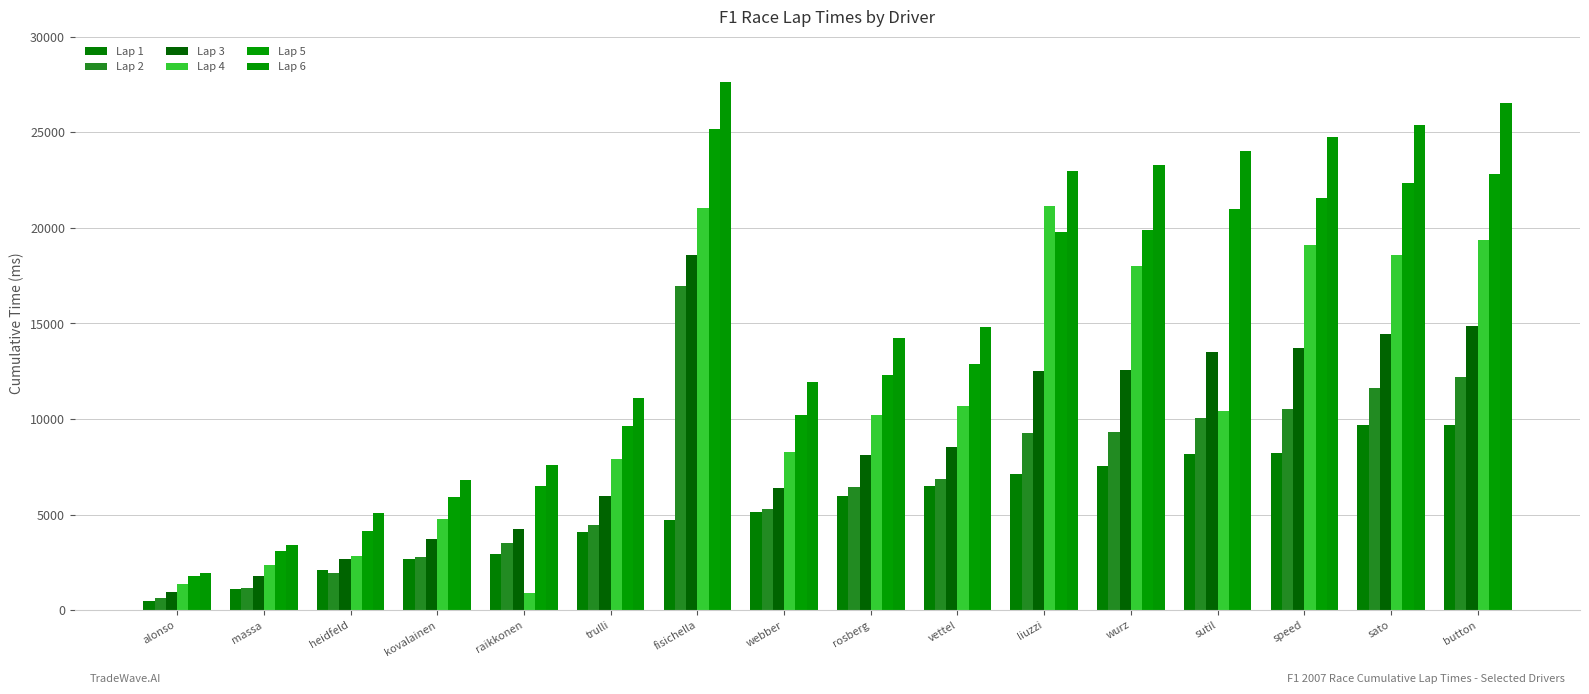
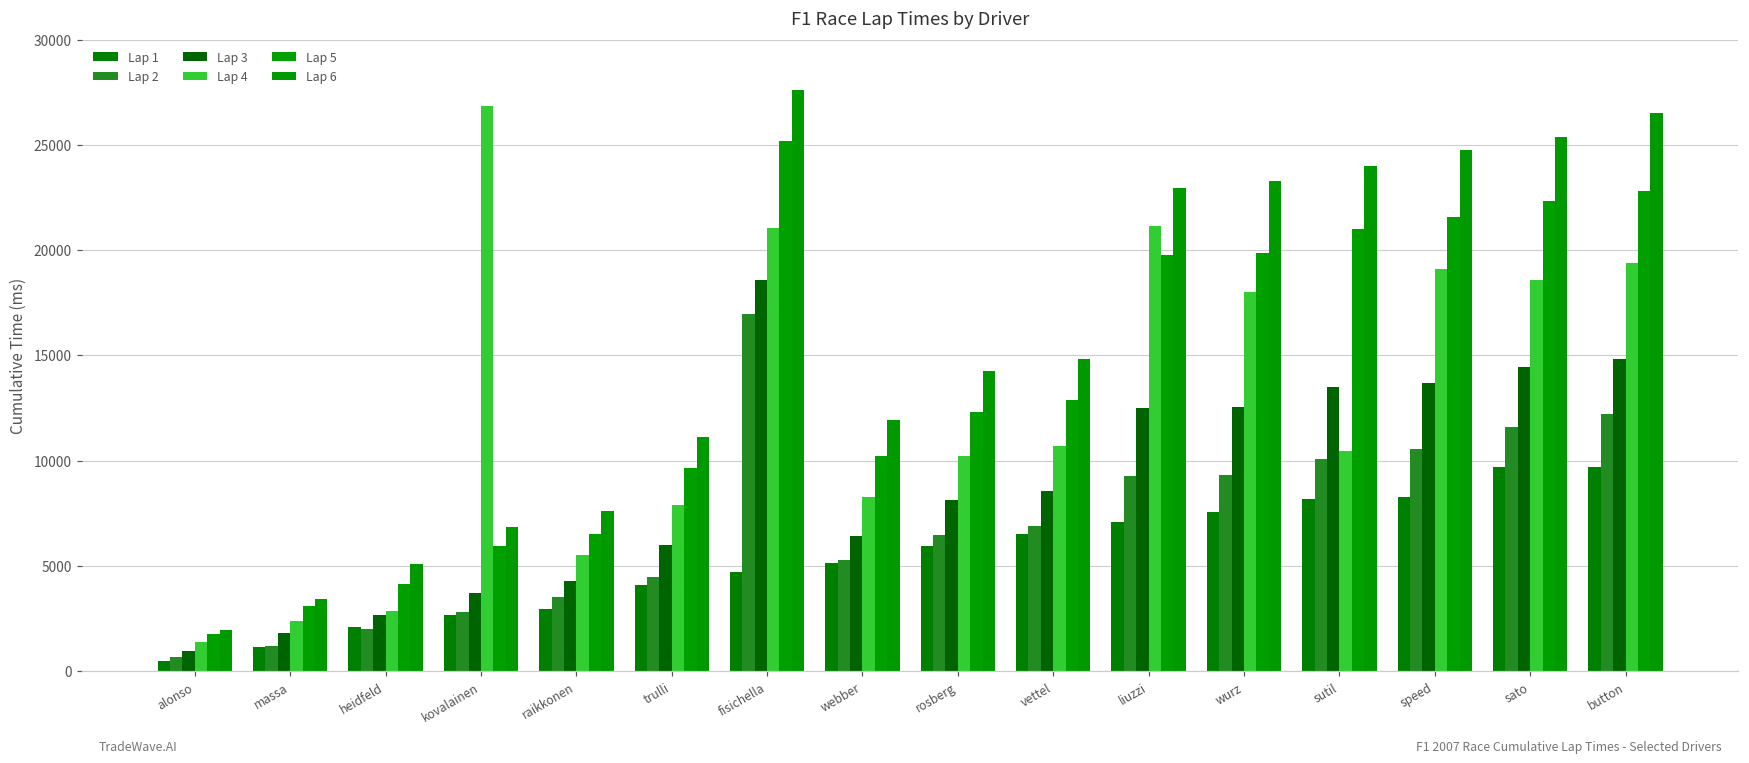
Lap 4, kovalainen: 4800 -> 26900
Lap 4, raikkonen: 900 -> 5500
